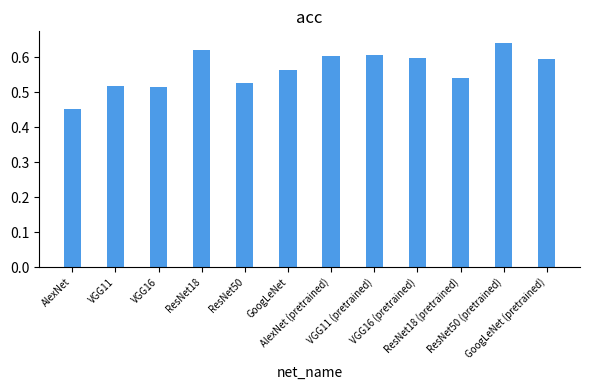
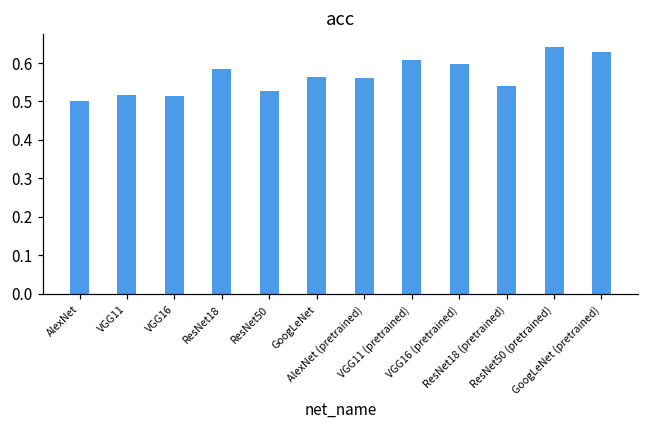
AlexNet: 0.45 -> 0.50
ResNet18: 0.62 -> 0.58
AlexNet (pretrained): 0.60 -> 0.56
GoogLeNet (pretrained): 0.59 -> 0.63
